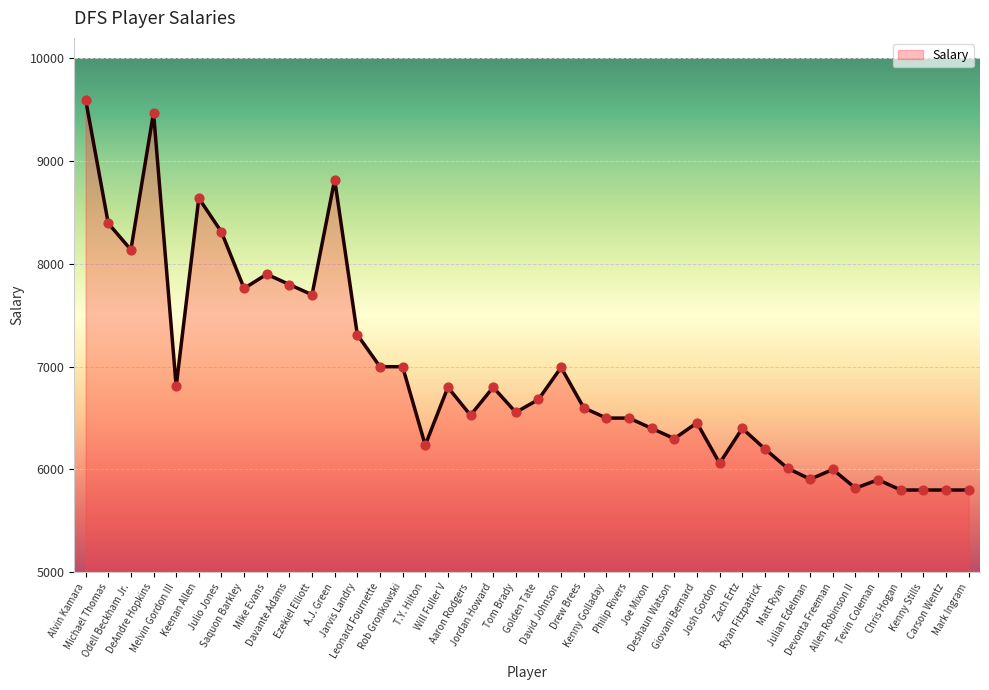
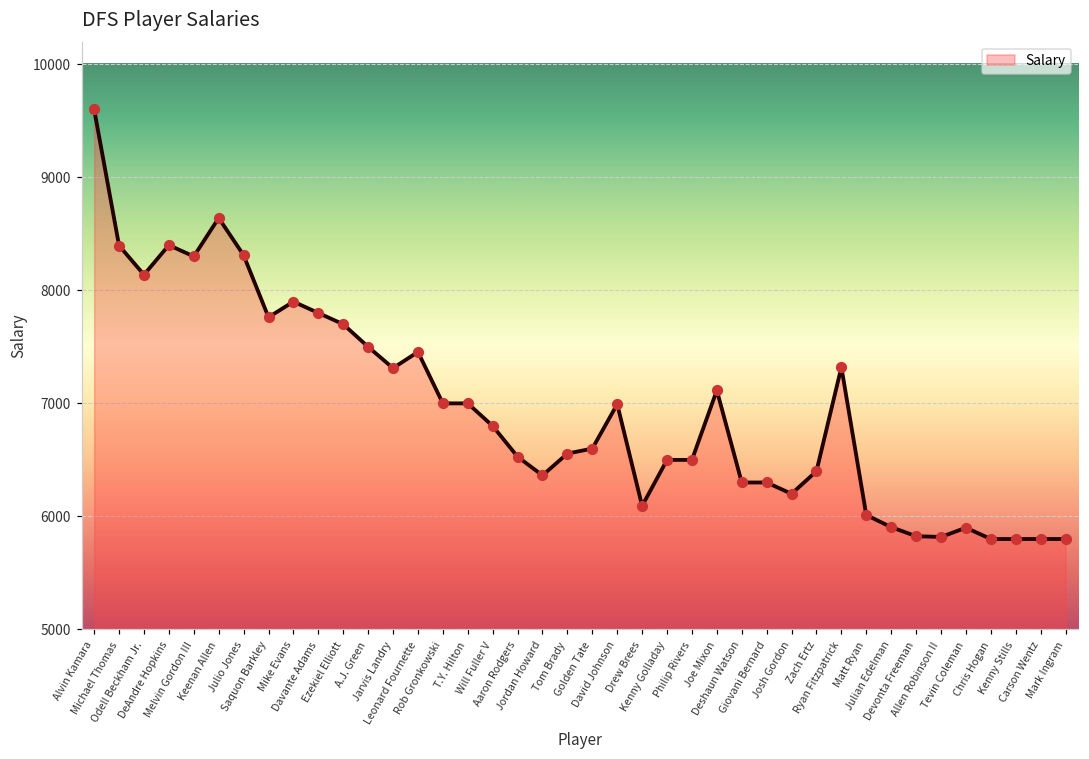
DeAndre Hopkins: 9470 -> 8400
Melvin Gordon III: 6810 -> 8300
A.J. Green: 8820 -> 7500
Leonard Fournette: 7000 -> 7460
T.Y. Hilton: 6240 -> 7000
Jordan Howard: 6800 -> 6360
Golden Tate: 6680 -> 6600
Drew Brees: 6600 -> 6090
Joe Mixon: 6400 -> 7120
Giovani Bernard: 6450 -> 6300
Josh Gordon: 6060 -> 6200
Ryan Fitzpatrick: 6200 -> 7320
Devonta Freeman: 6000 -> 5830
